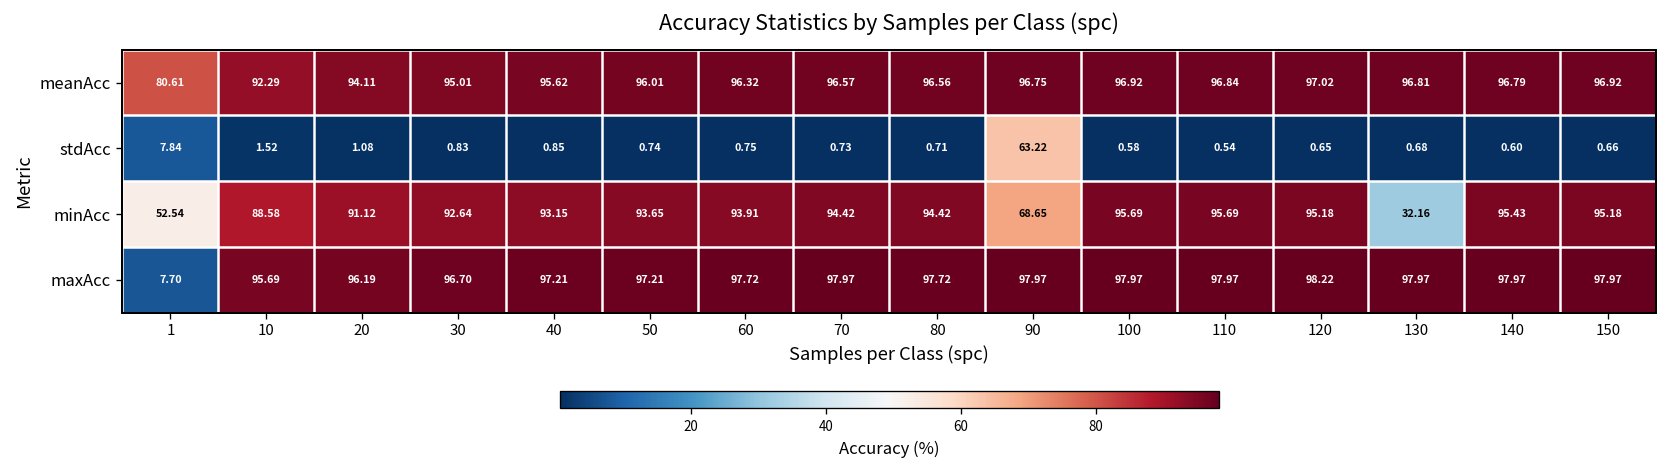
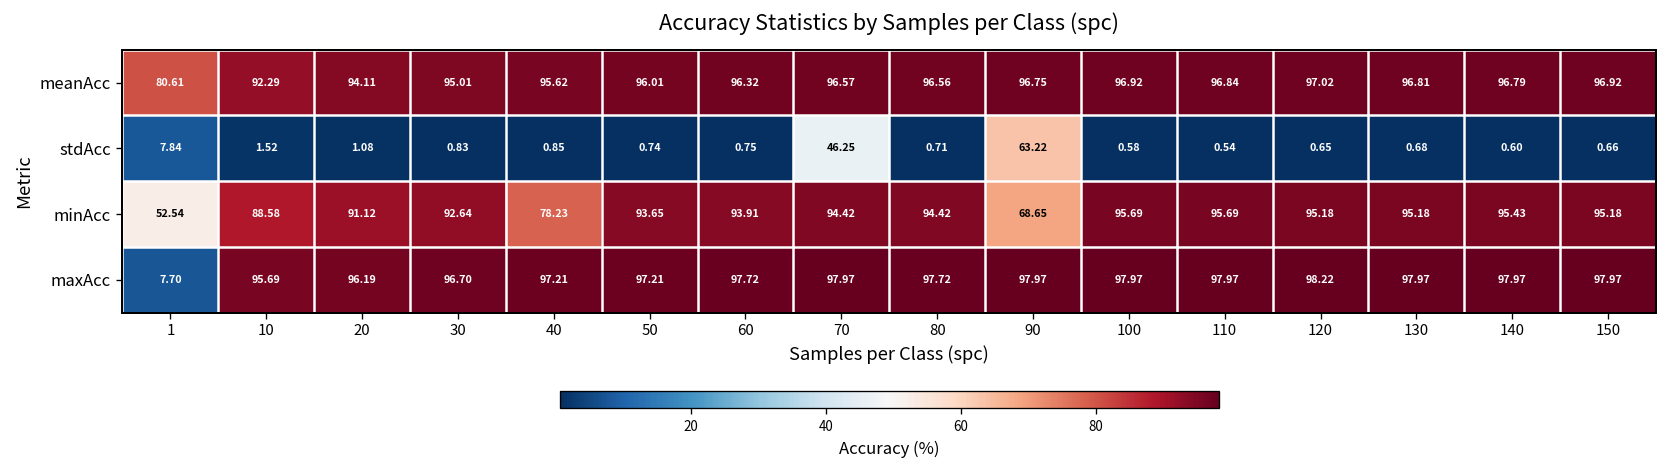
stdAcc, 70: 0.73 -> 46.25
minAcc, 40: 93.15 -> 78.23
minAcc, 130: 32.16 -> 95.18
